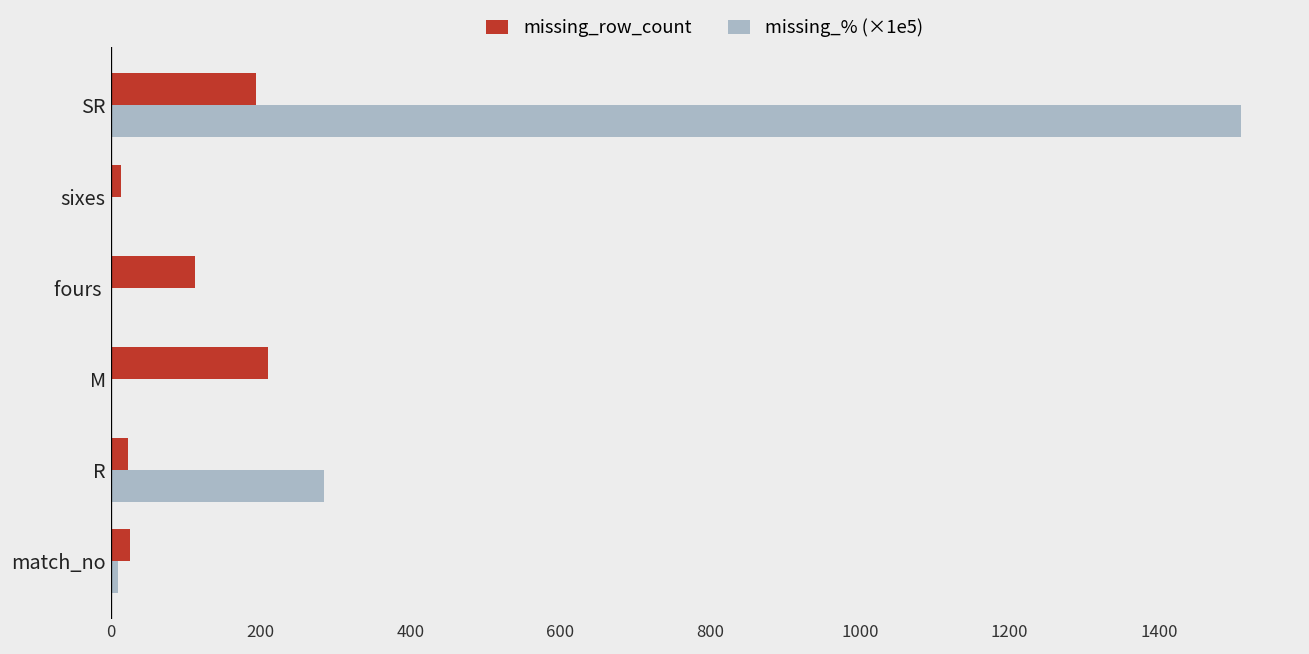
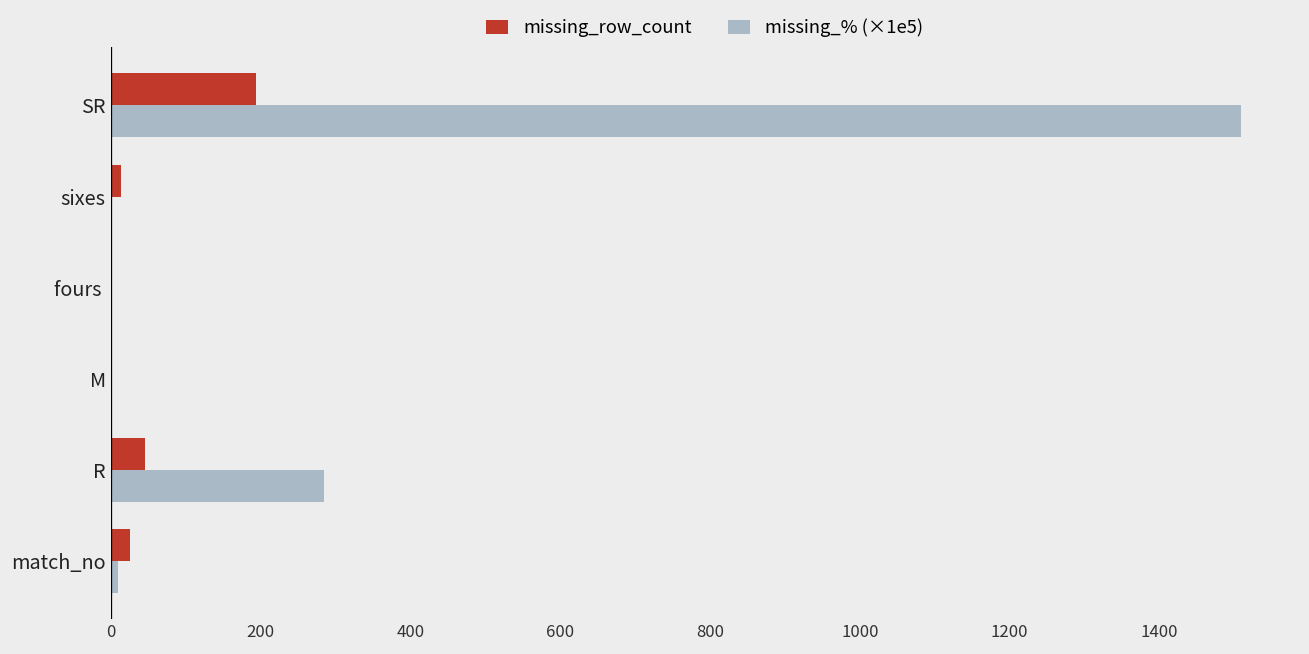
missing_row_count, fours: 110 -> 0
missing_row_count, M: 210 -> 0
missing_row_count, R: 20 -> 50
